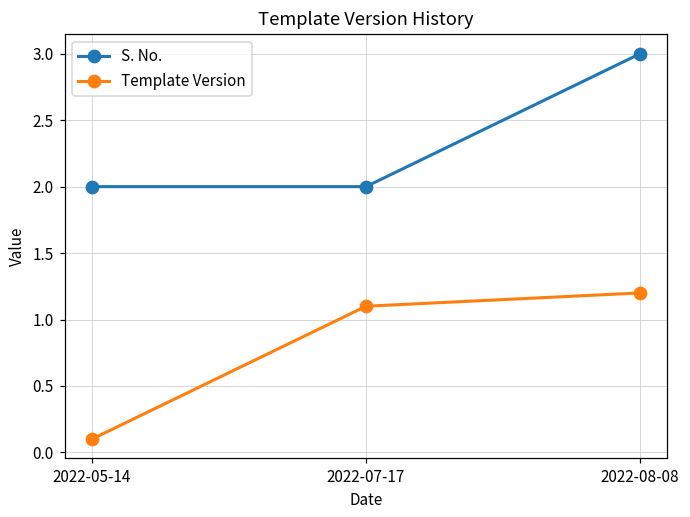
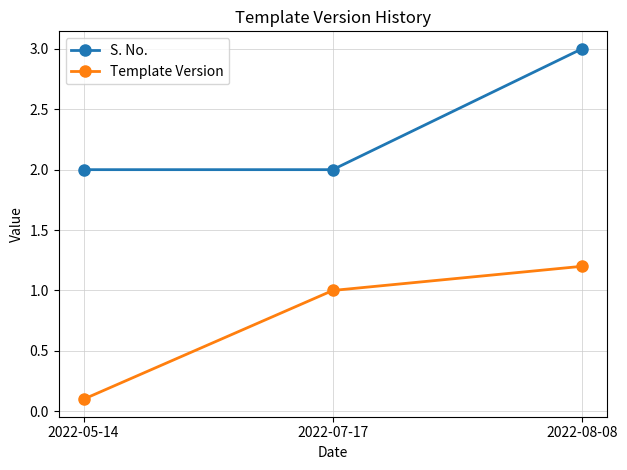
Template Version, 2022-07-17: 1.1 -> 1.0
